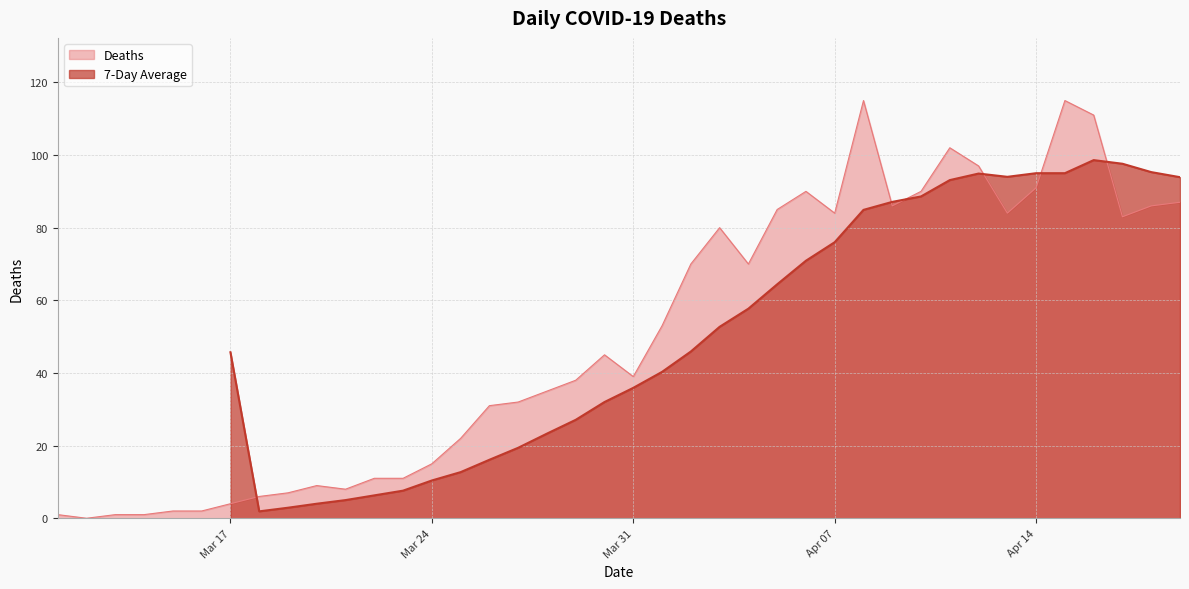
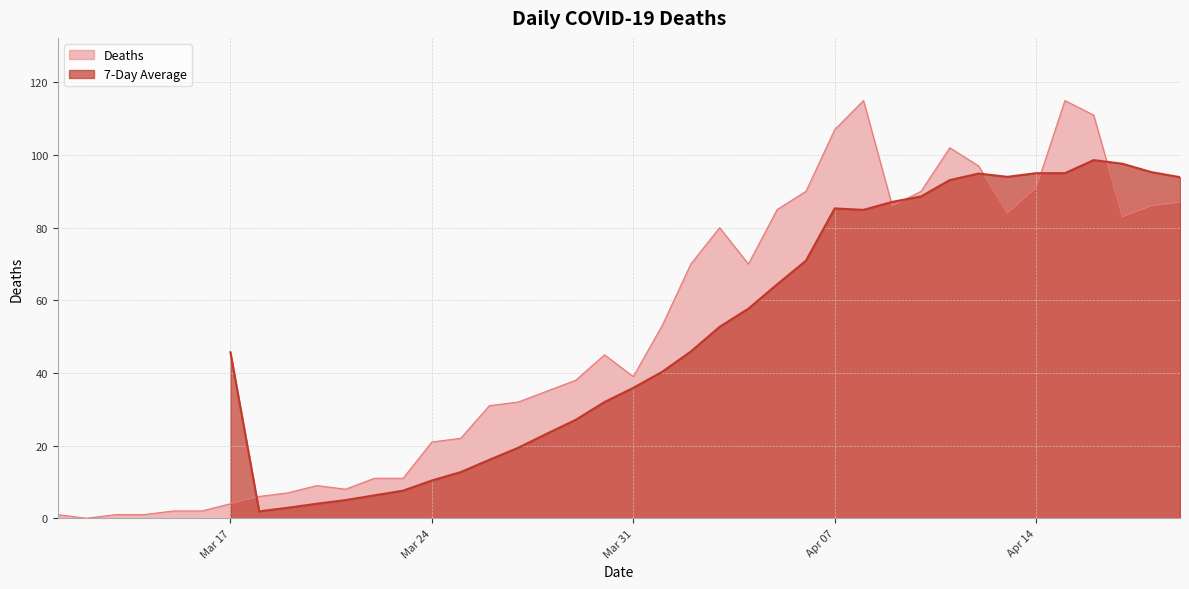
Deaths, Mar 24: 15 -> 21
Deaths, Apr 07: 84 -> 107
7-Day Average, Apr 07: 76 -> 85
